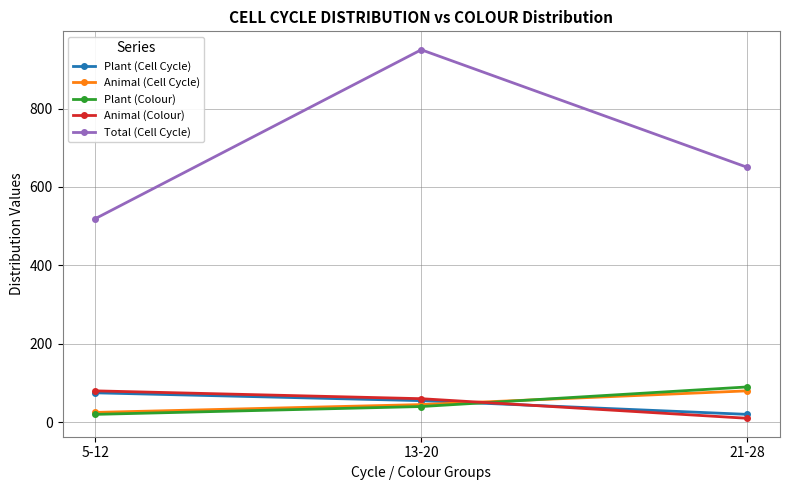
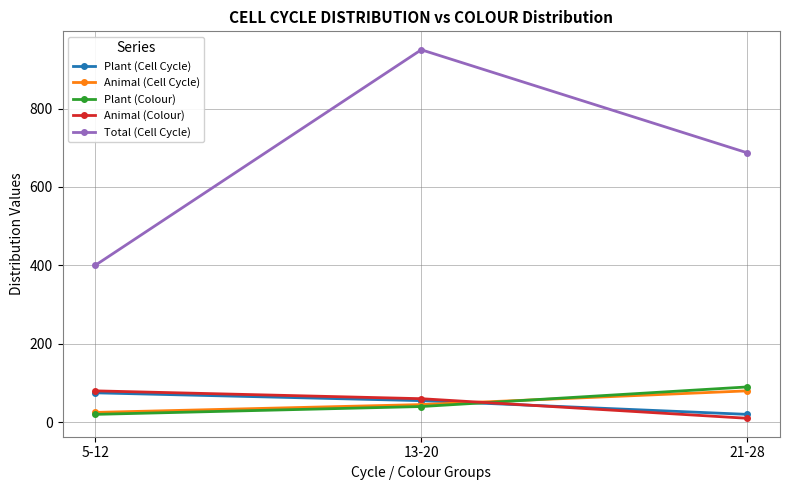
Total (Cell Cycle), 5-12: 520 -> 400
Total (Cell Cycle), 21-28: 650 -> 690
